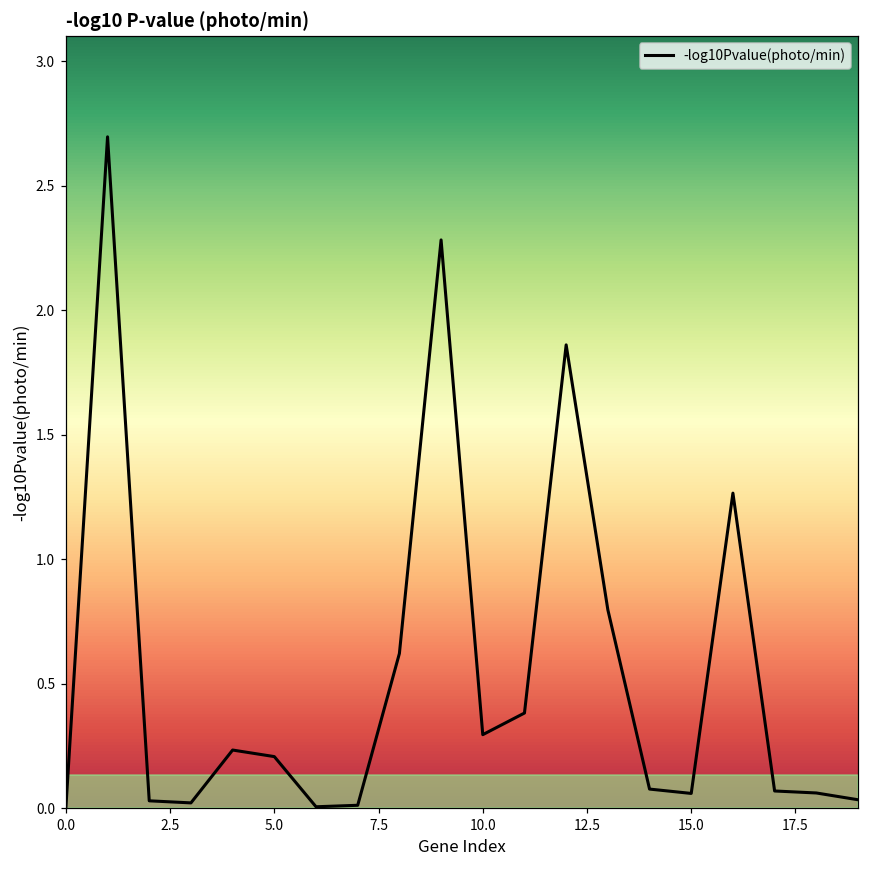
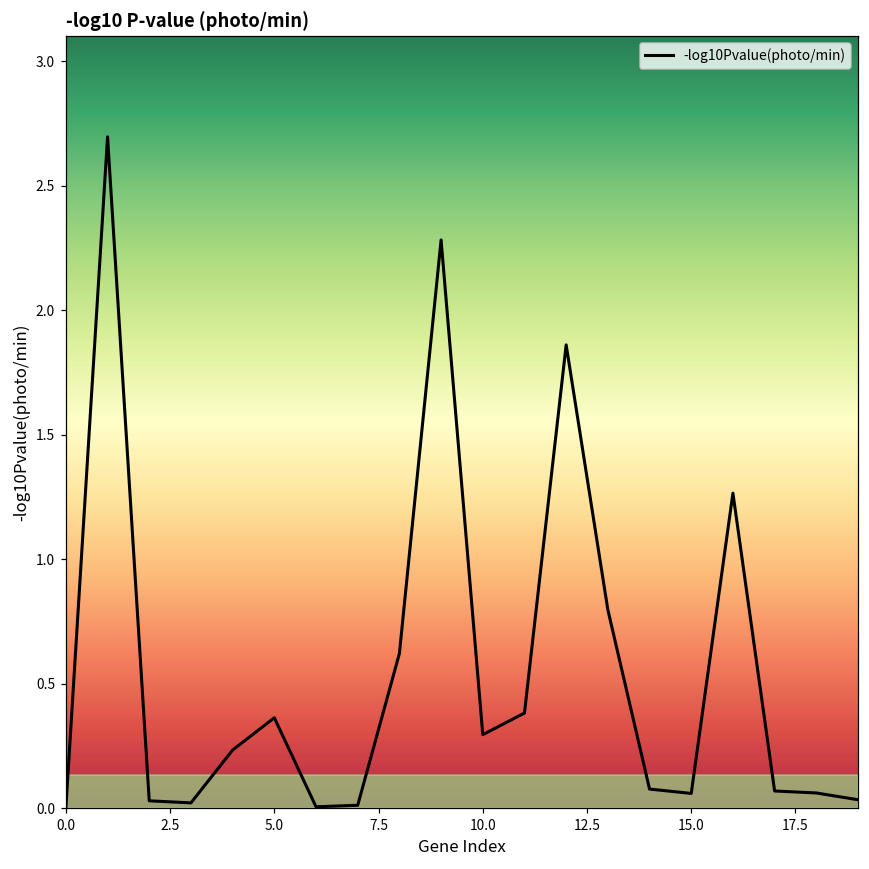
5.0: 0.21 -> 0.36
